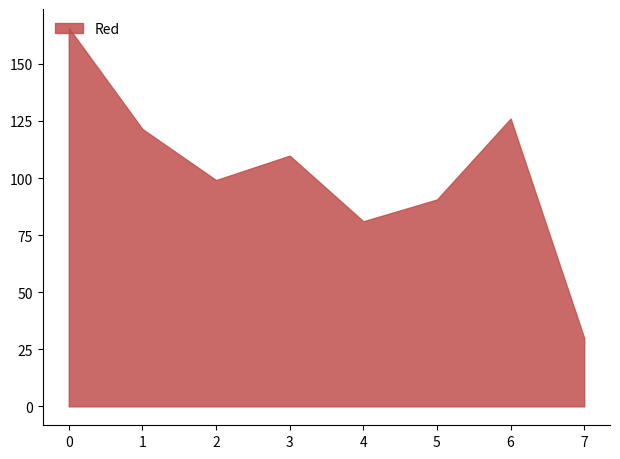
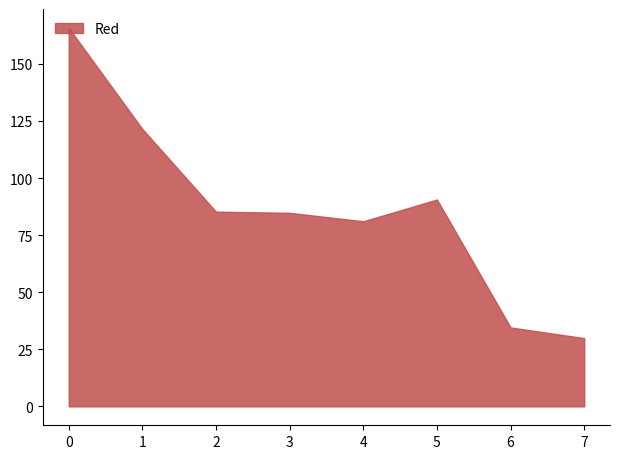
2: 99 -> 85
3: 110 -> 85
6: 126 -> 35
